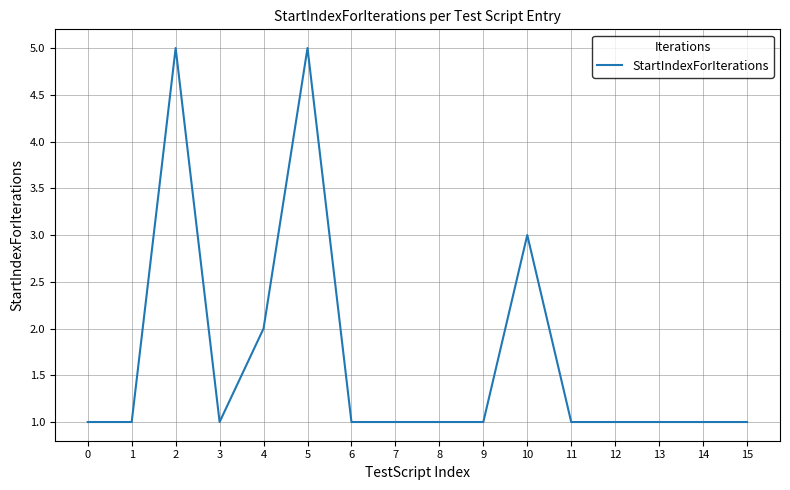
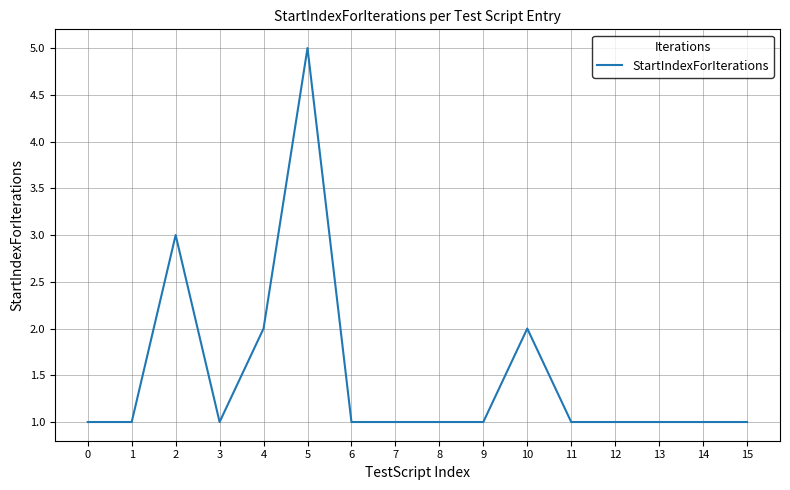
2: 5 -> 3
10: 3 -> 2
